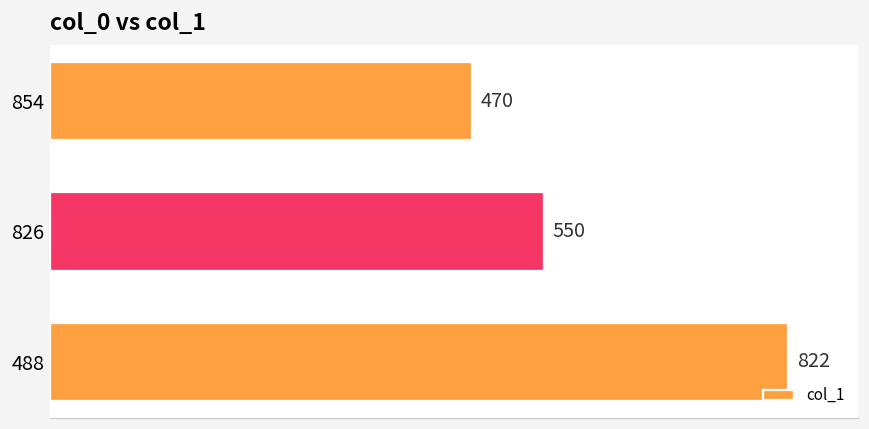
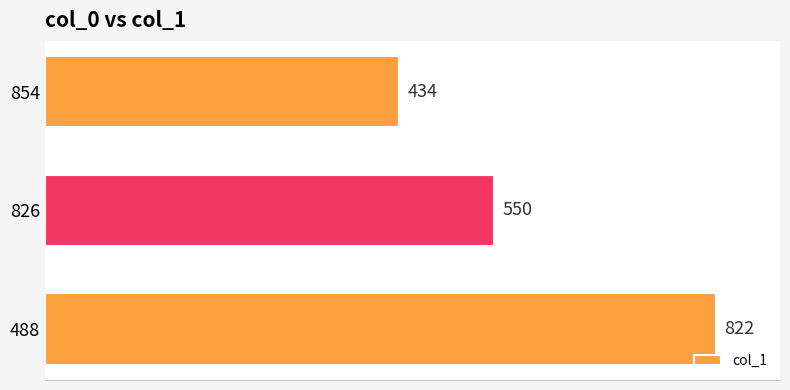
854: 470 -> 434
